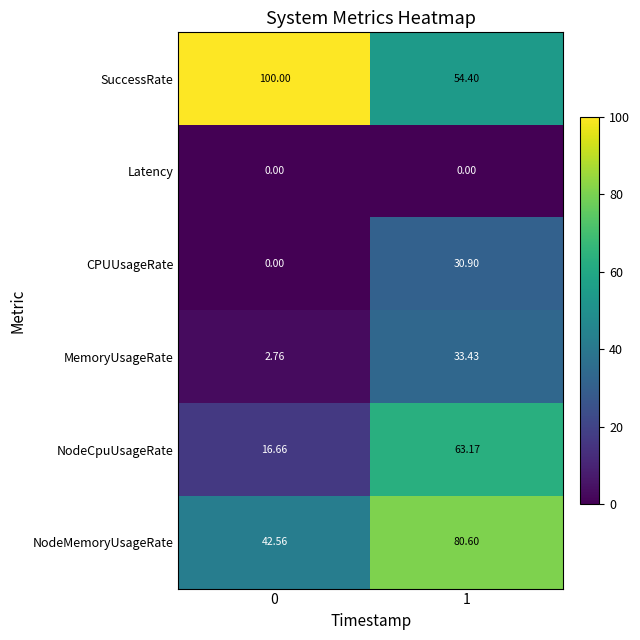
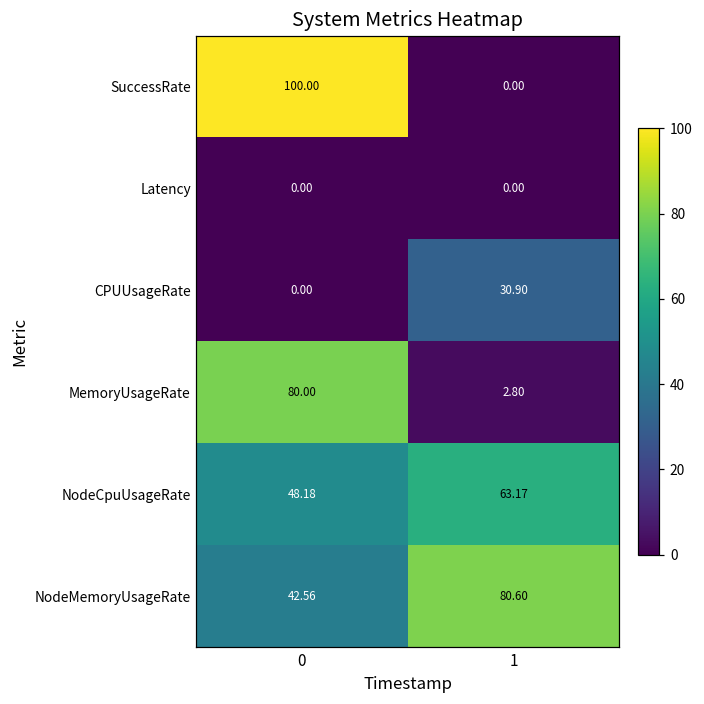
SuccessRate, 1: 54.40 -> 0.00
MemoryUsageRate, 0: 2.76 -> 80.00
MemoryUsageRate, 1: 33.43 -> 2.80
NodeCpuUsageRate, 0: 16.66 -> 48.18
